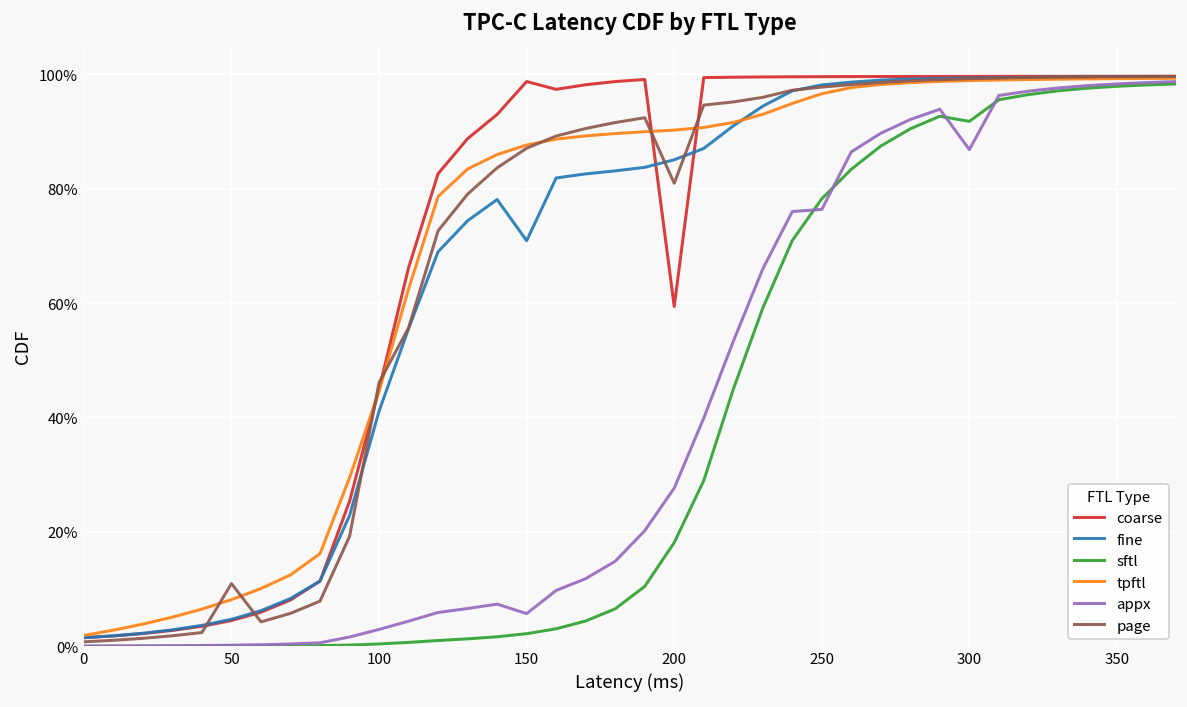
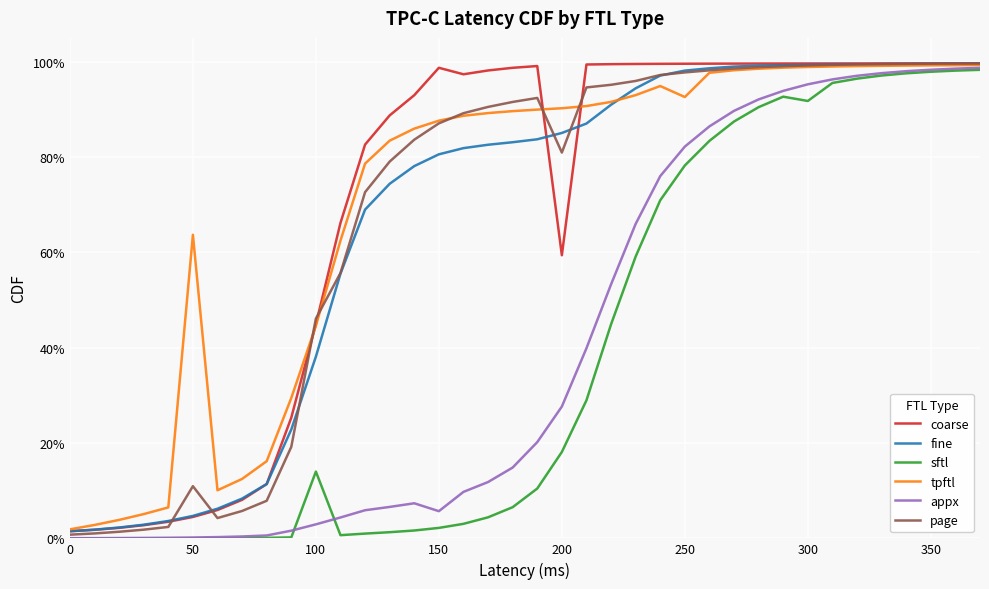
tpftl, 50: 8% -> 64%
fine, 100: 41% -> 38%
sftl, 100: 0% -> 14%
fine, 150: 71% -> 81%
tpftl, 250: 97% -> 93%
appx, 250: 76% -> 82%
appx, 300: 87% -> 95%
